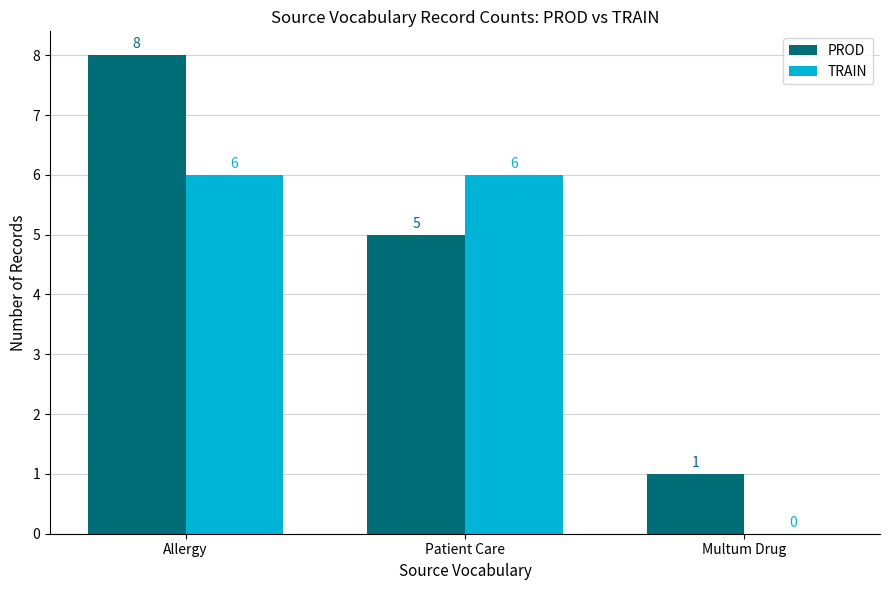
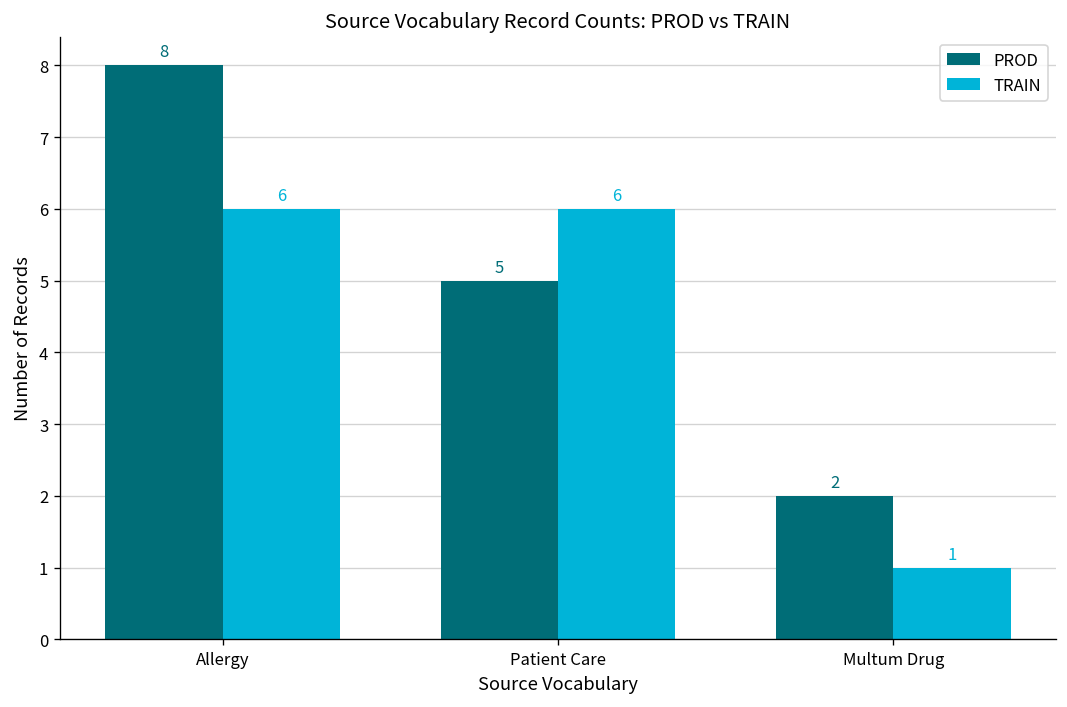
PROD, Multum Drug: 1 -> 2
TRAIN, Multum Drug: 0 -> 1
